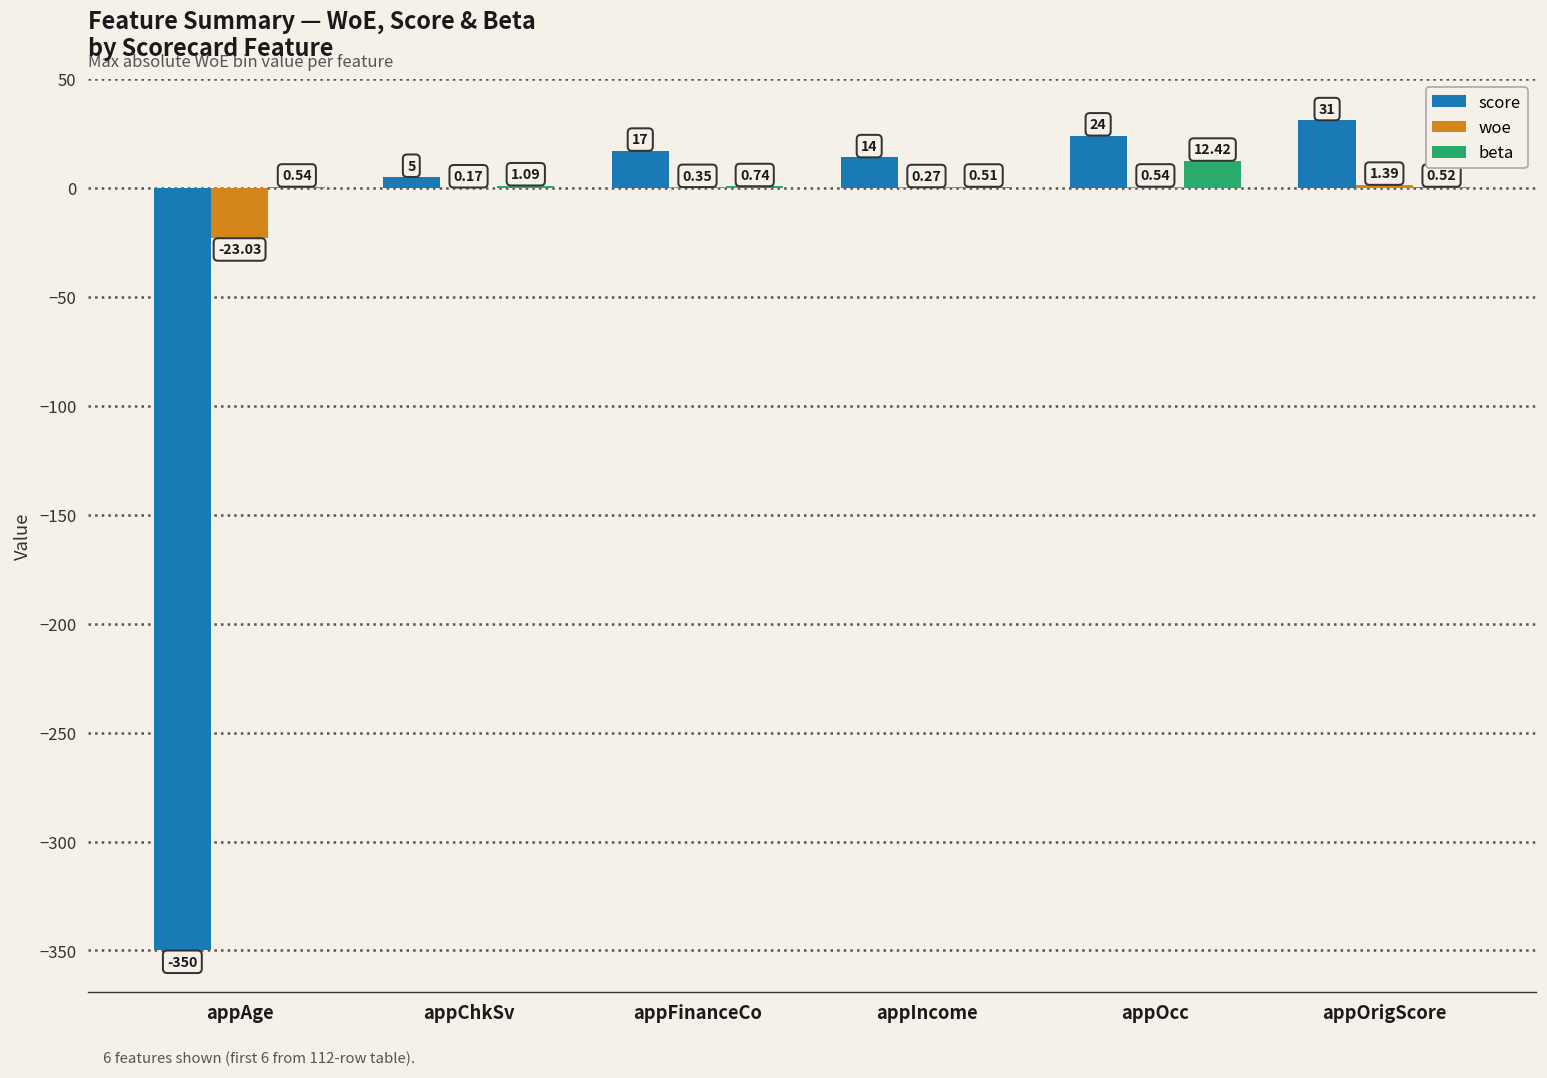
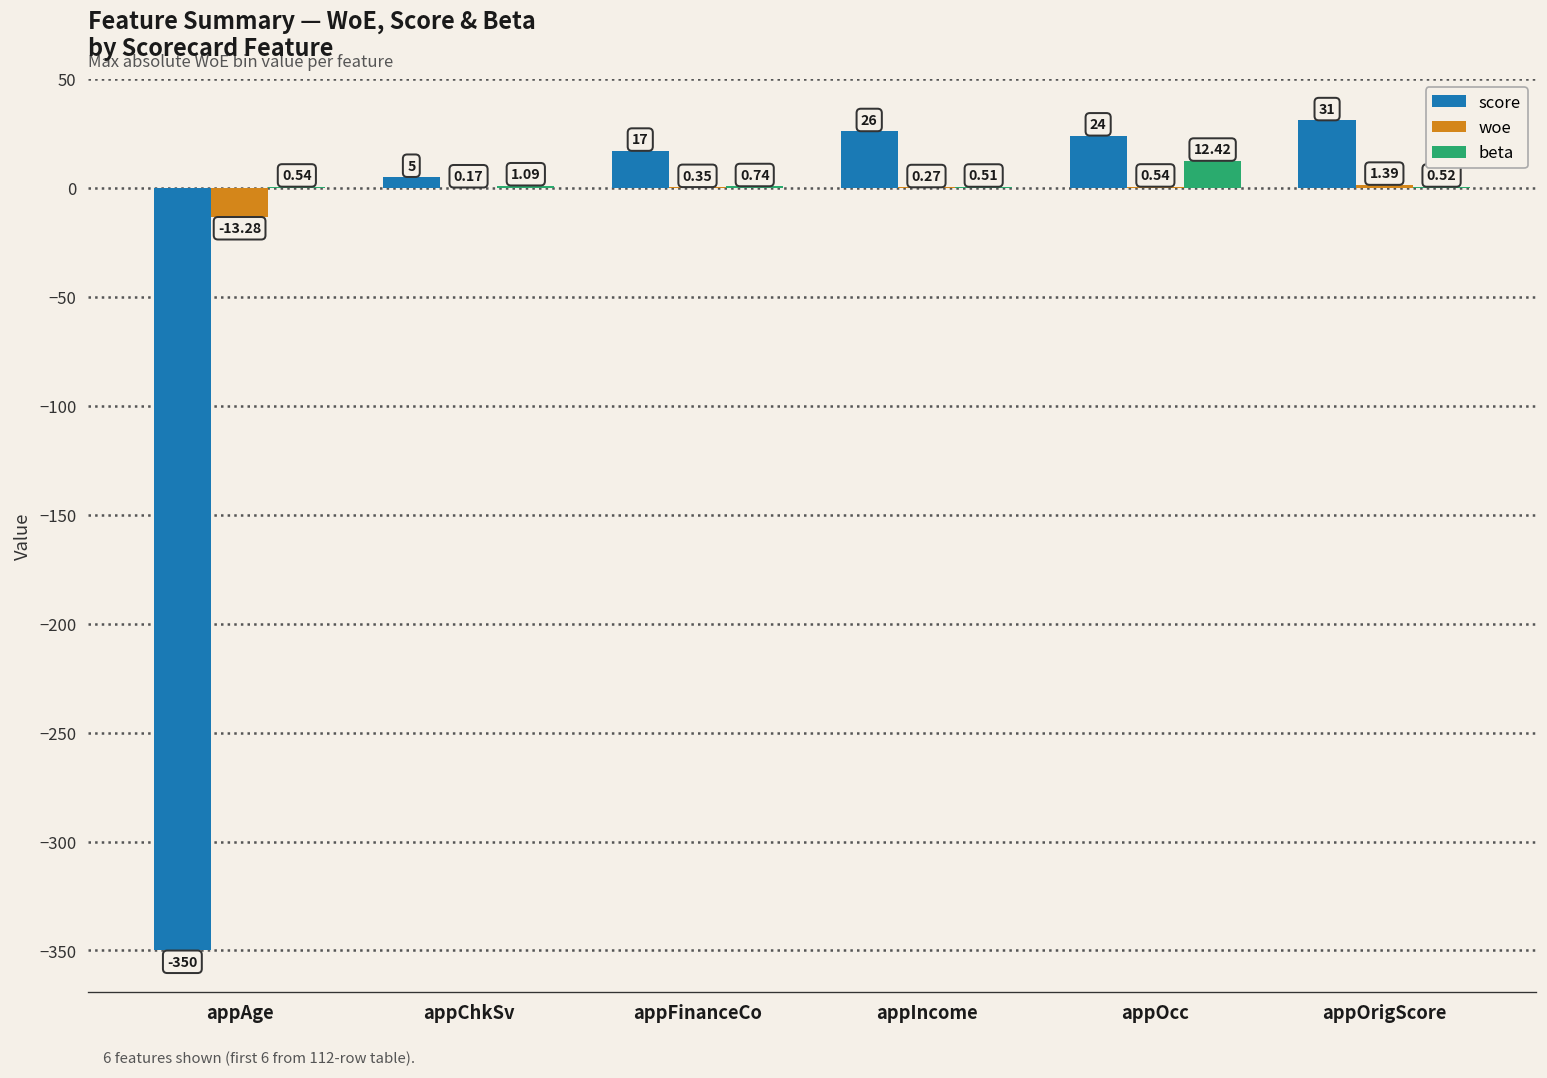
woe, appAge: -23.03 -> -13.28
score, appIncome: 14 -> 26
